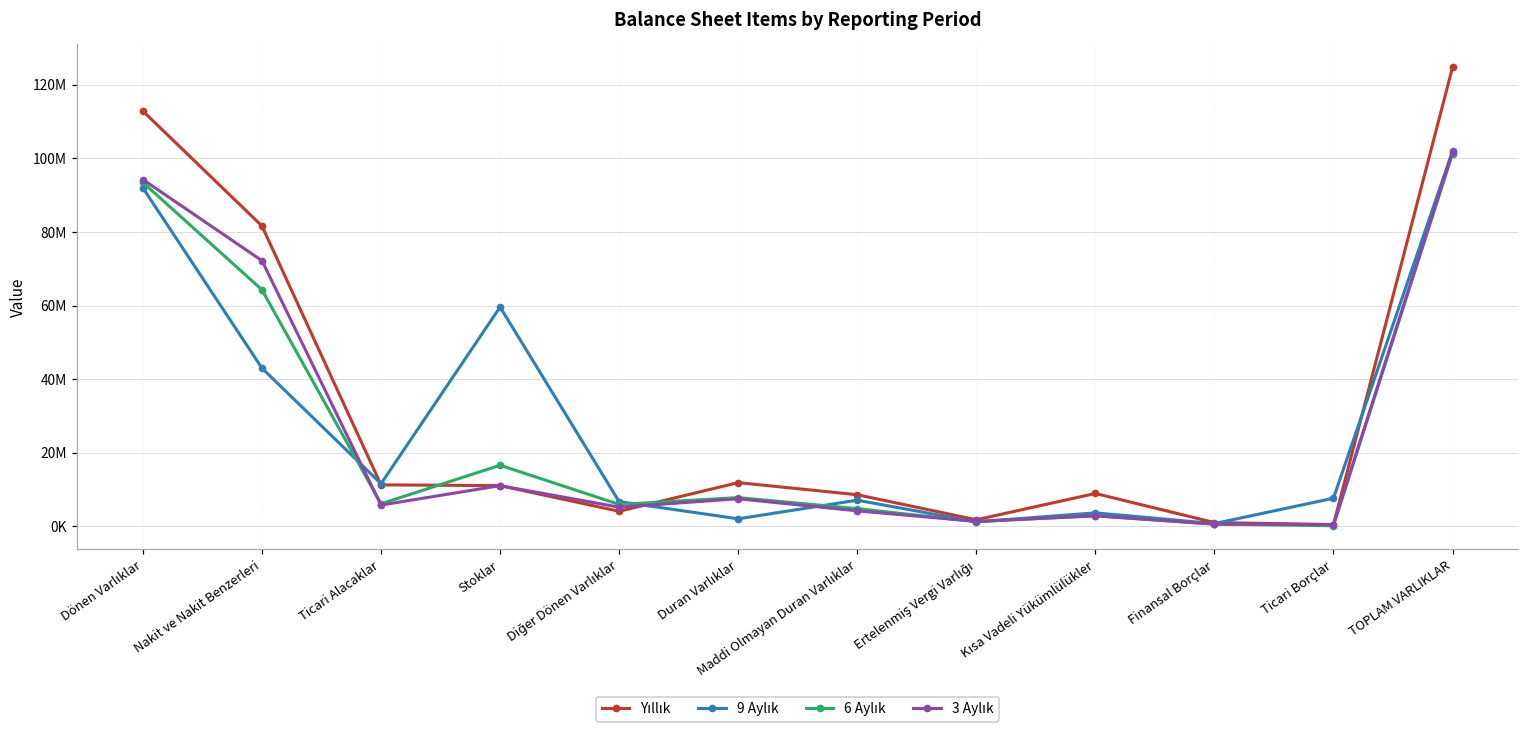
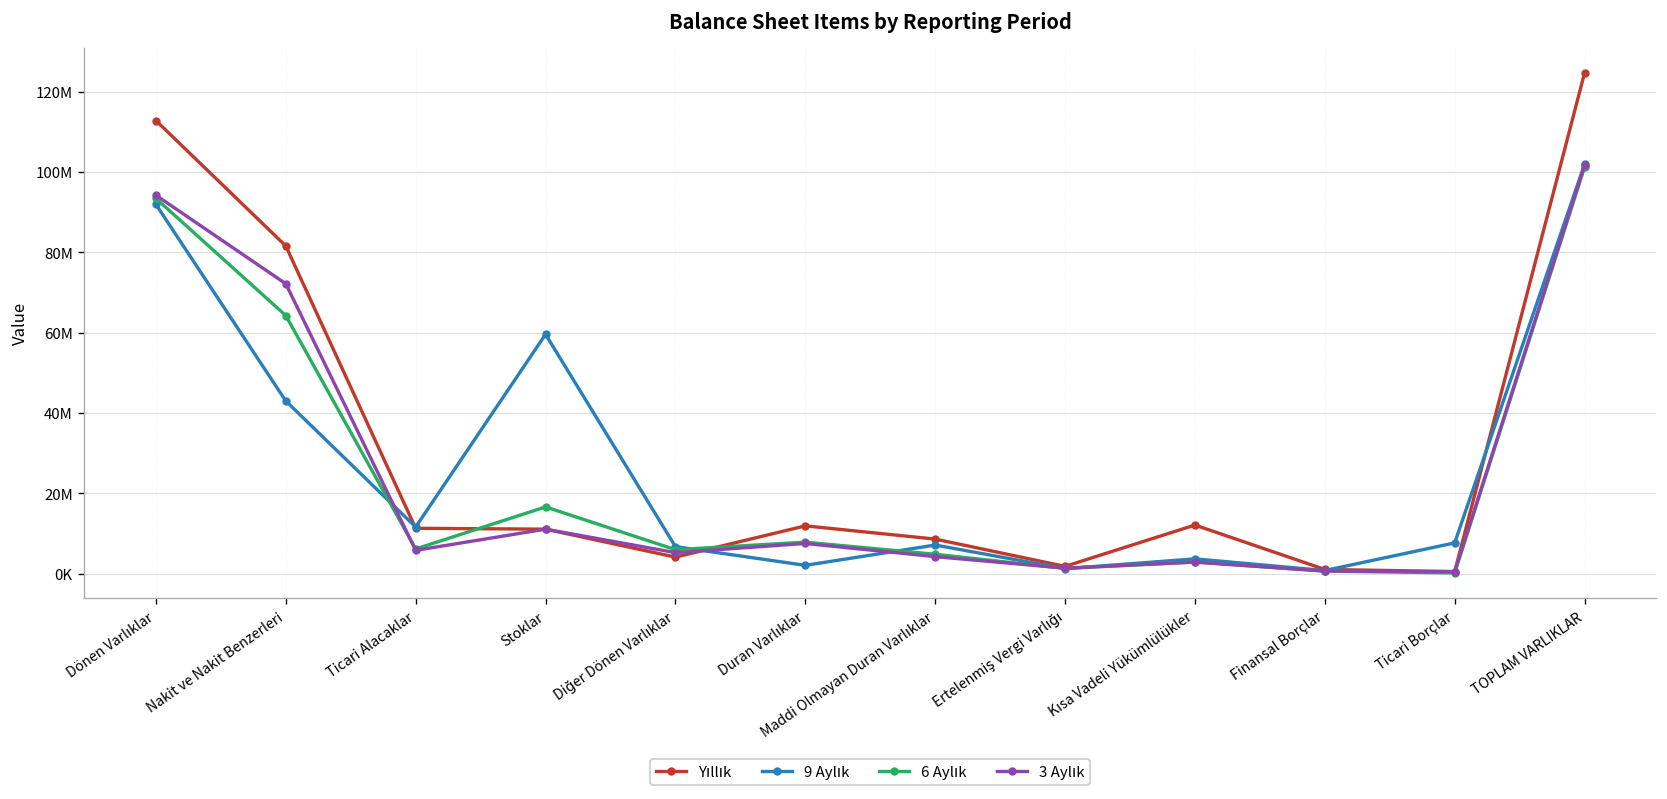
Yıllık, Kısa Vadeli Yükümlülükler: 9000000 -> 12000000
